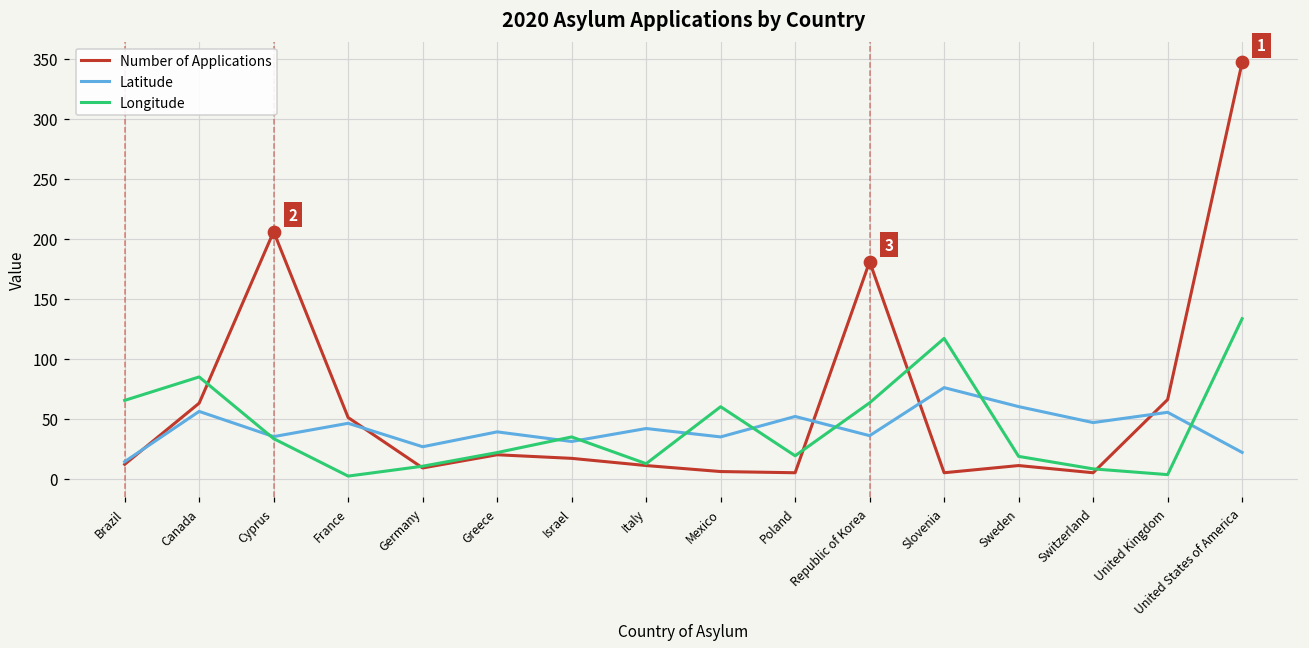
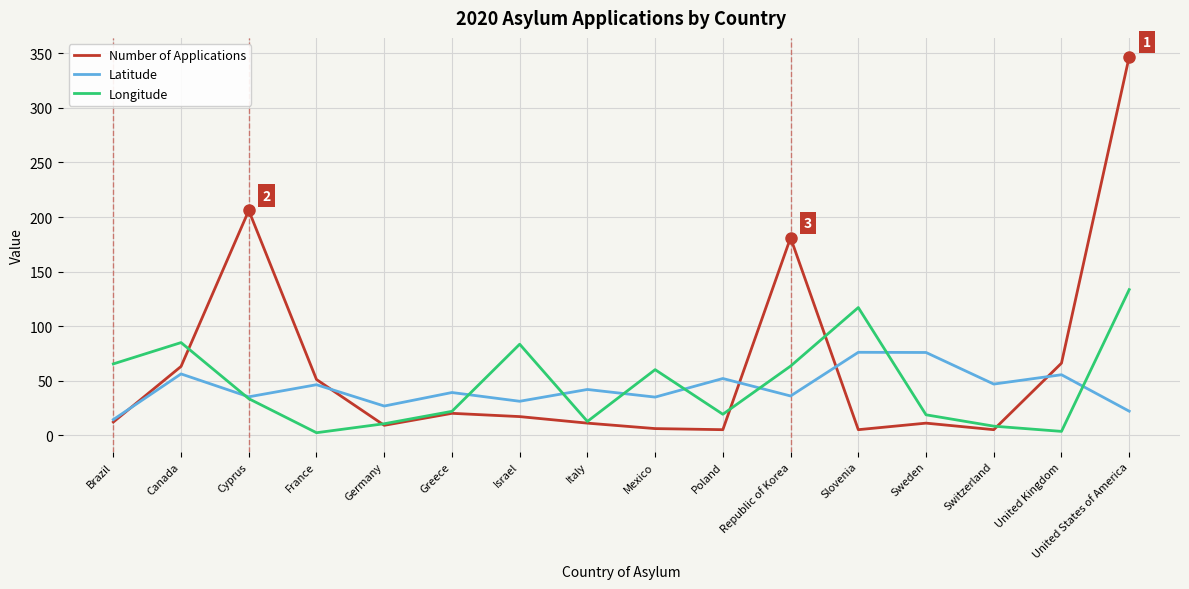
Longitude, Israel: 35 -> 83
Latitude, Sweden: 60 -> 76
